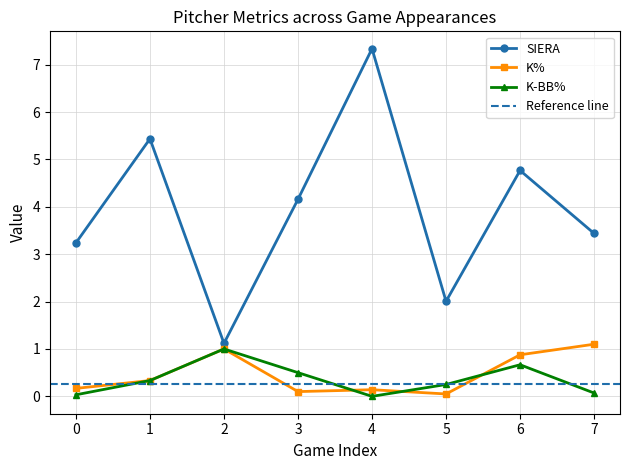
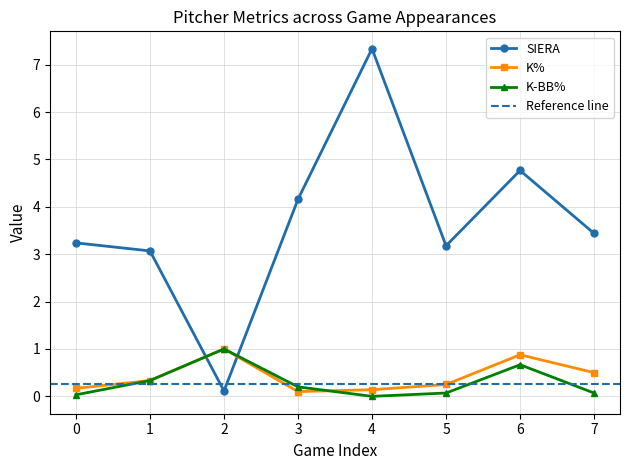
SIERA, 1: 5.4 -> 3.1
SIERA, 2: 1.1 -> 0.1
K-BB%, 3: 0.5 -> 0.2
SIERA, 5: 2.0 -> 3.2
K%, 5: 0.1 -> 0.3
K-BB%, 5: 0.3 -> 0.1
K%, 7: 1.1 -> 0.5
